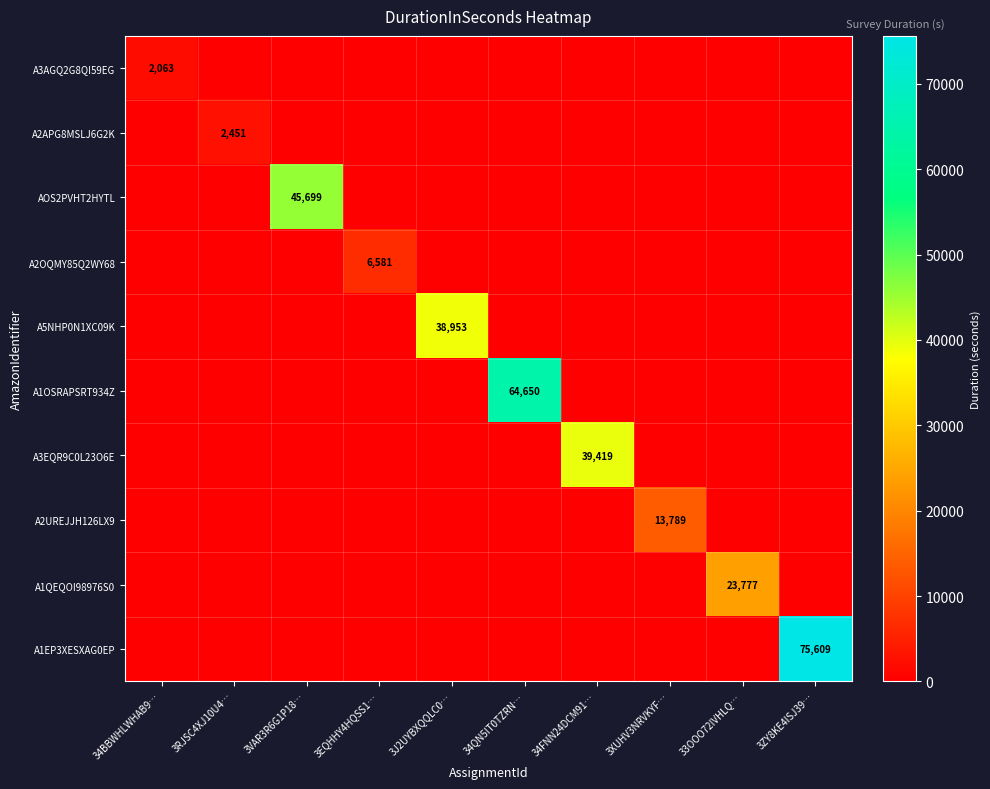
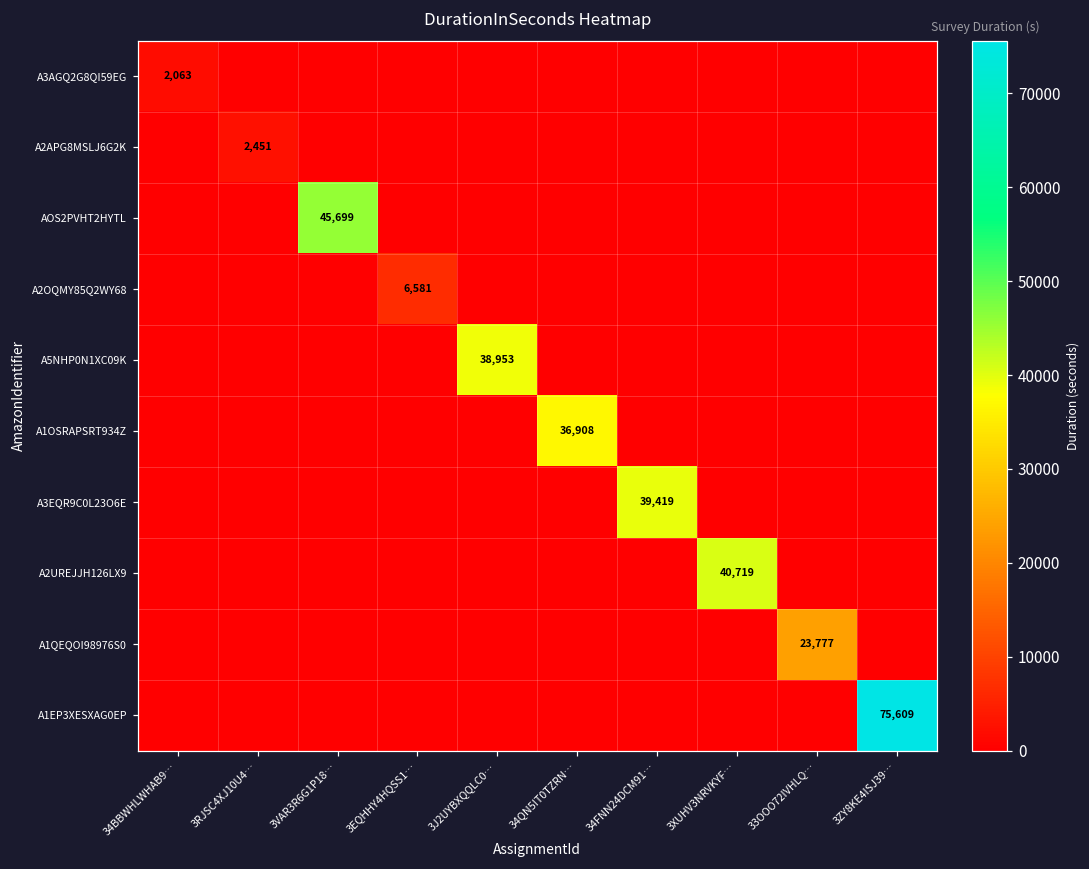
A1OSRAPSRT934Z, 34QN5IT0TZRN…: 64,650 -> 36,908
A2UREJJH126LX9, 3XUHV3NRVKYF…: 13,789 -> 40,719
